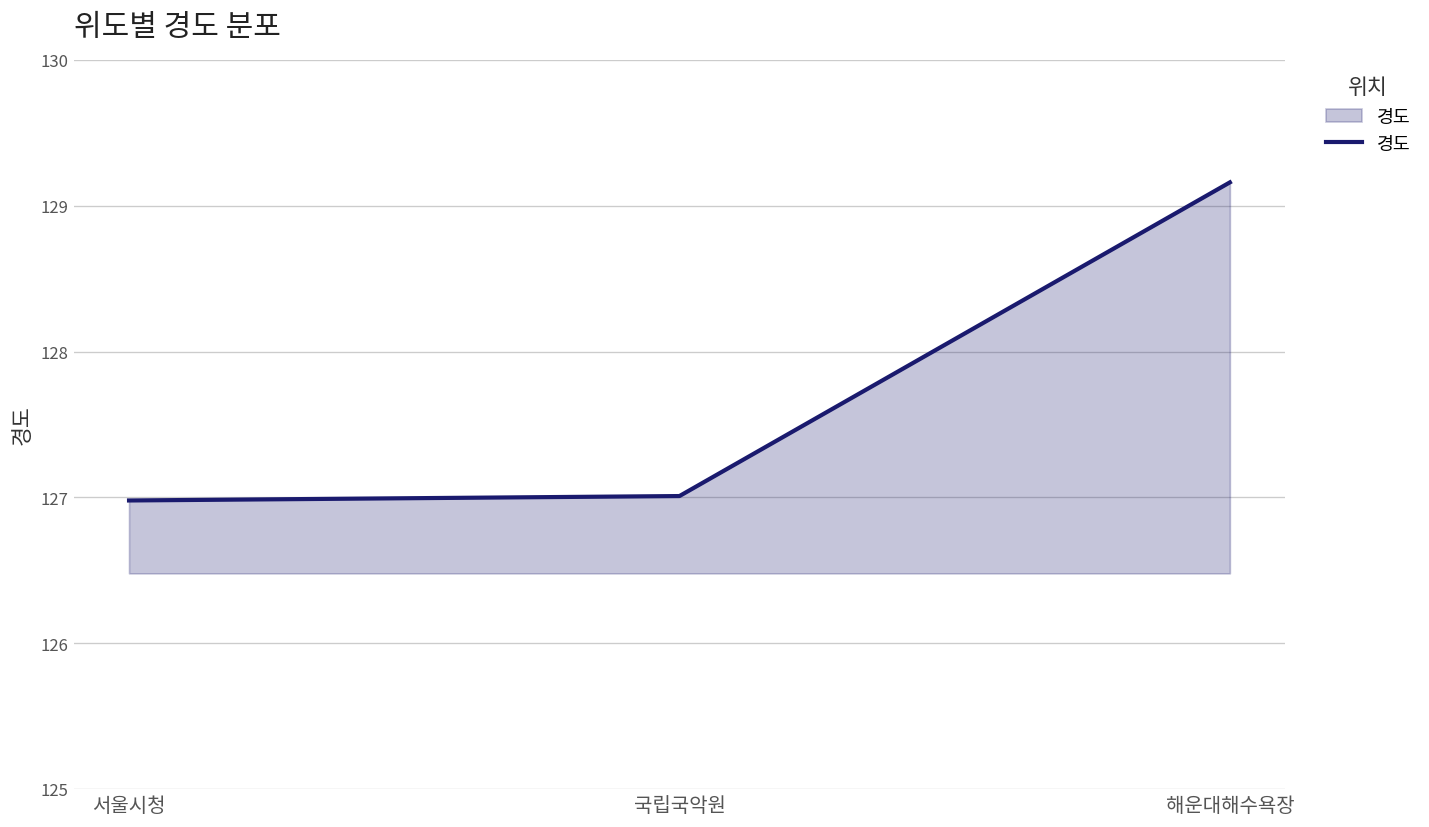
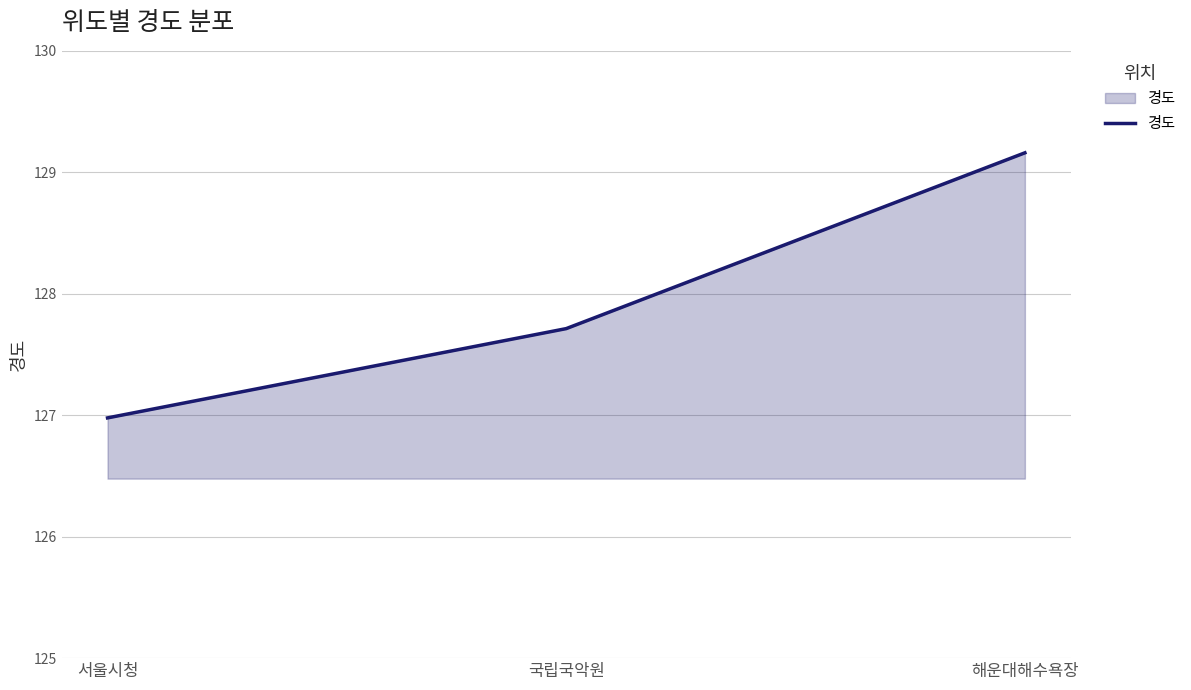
국립국악원: 127.01 -> 127.71
